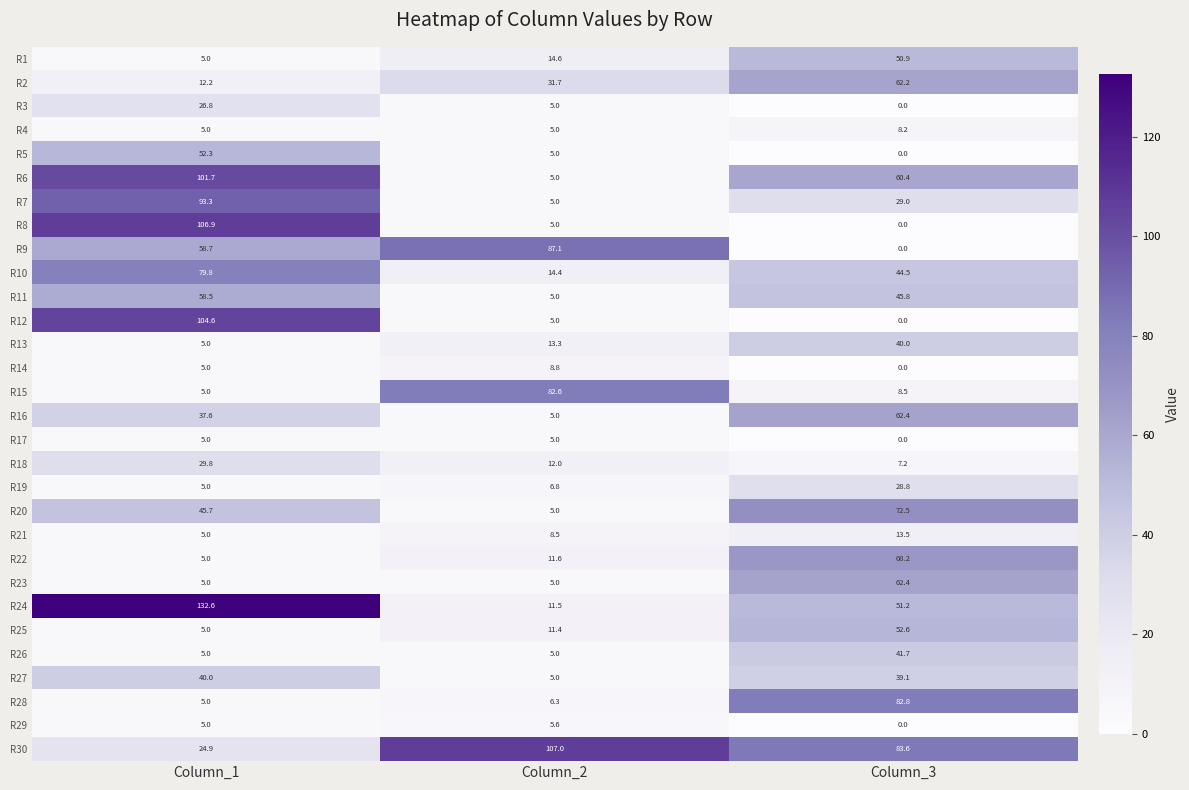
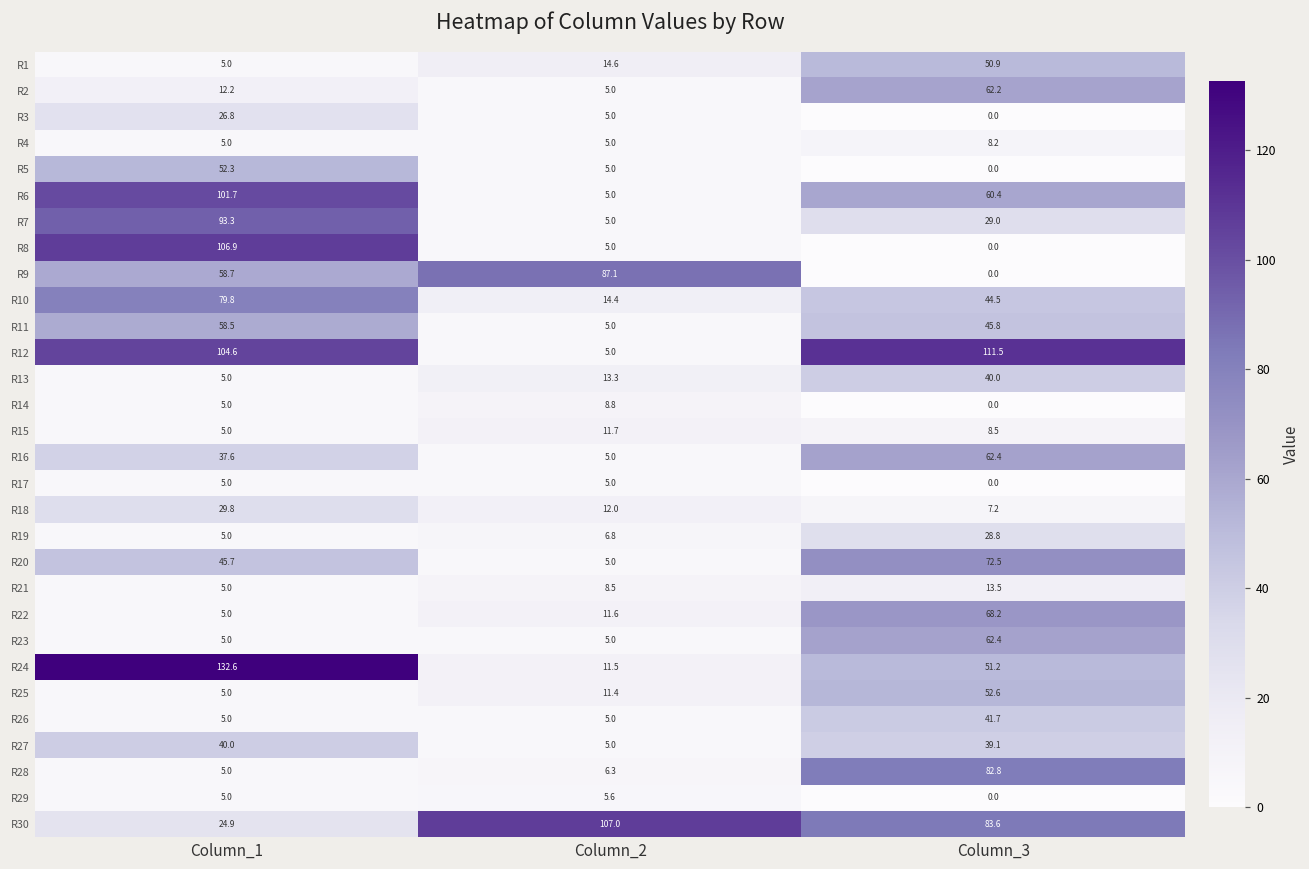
R2, Column_2: 31.7 -> 5.0
R12, Column_3: 0.0 -> 111.5
R15, Column_2: 82.6 -> 11.7
